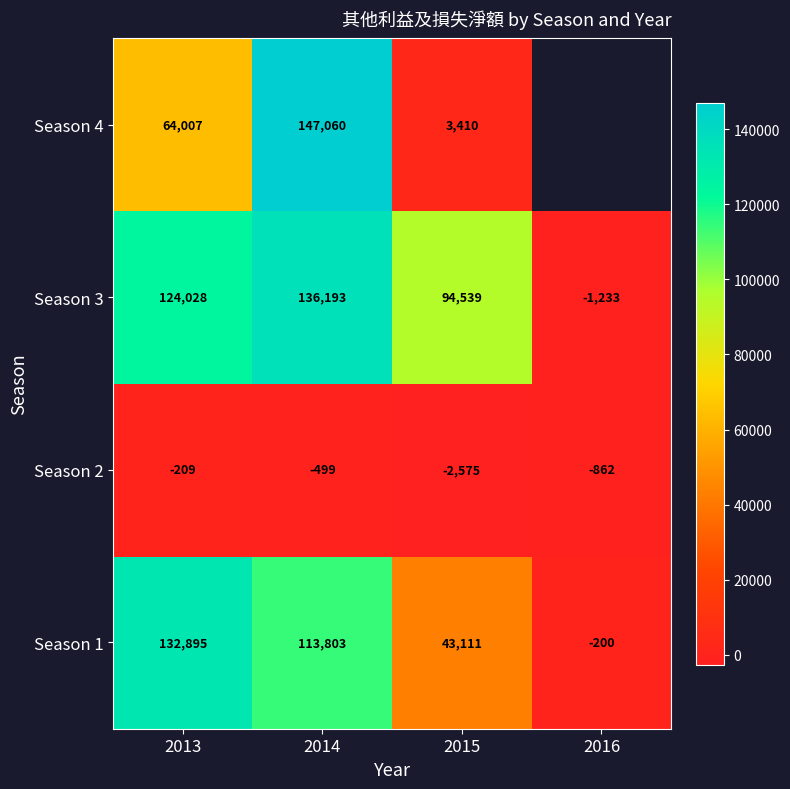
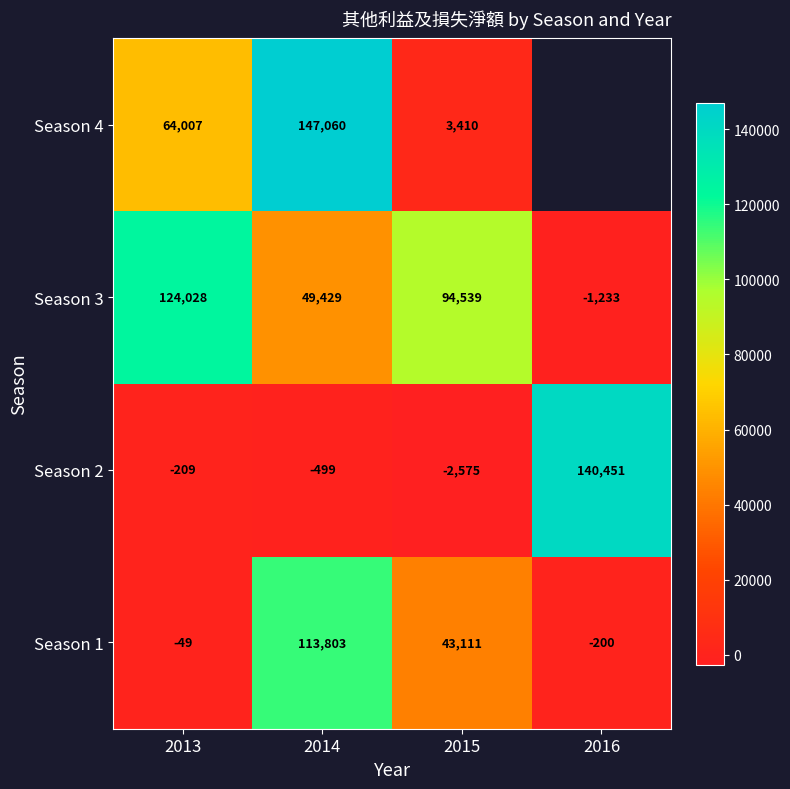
Season 3, 2014: 136,193 -> 49,429
Season 2, 2016: -862 -> 140,451
Season 1, 2013: 132,895 -> -49
